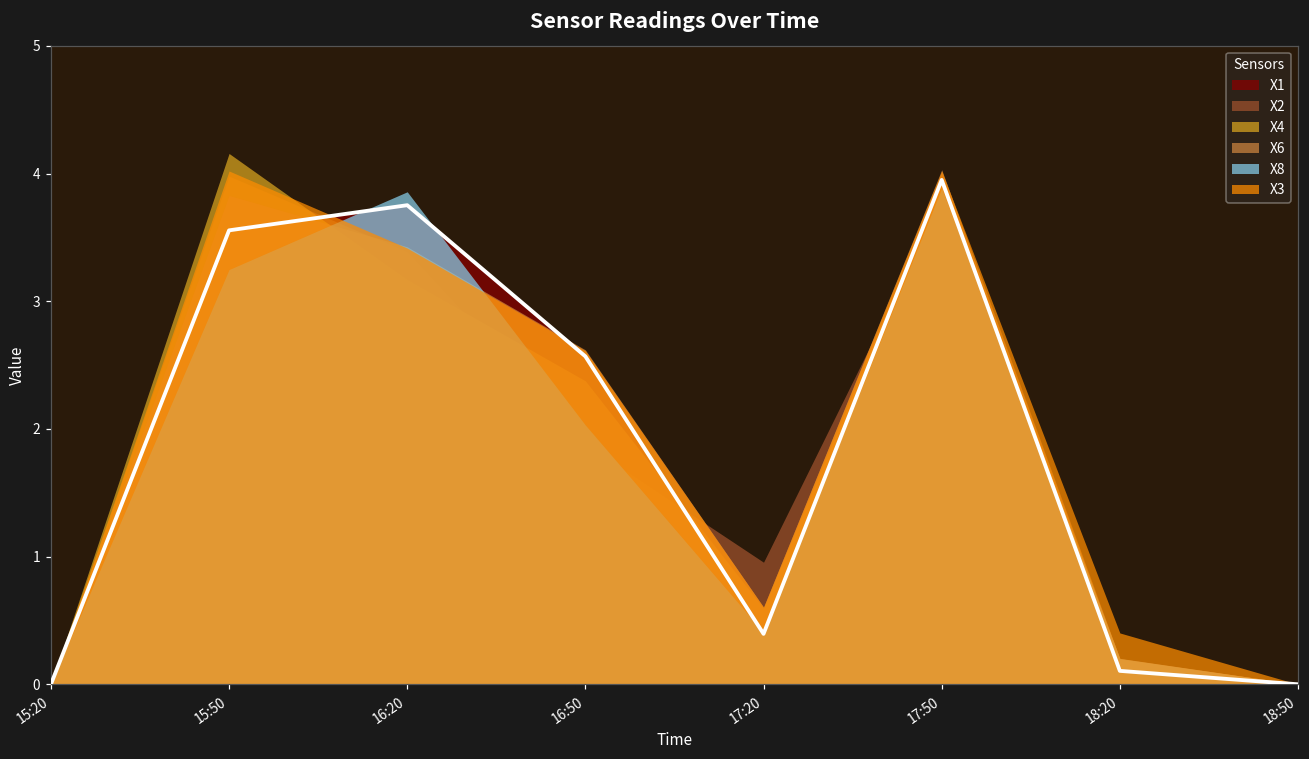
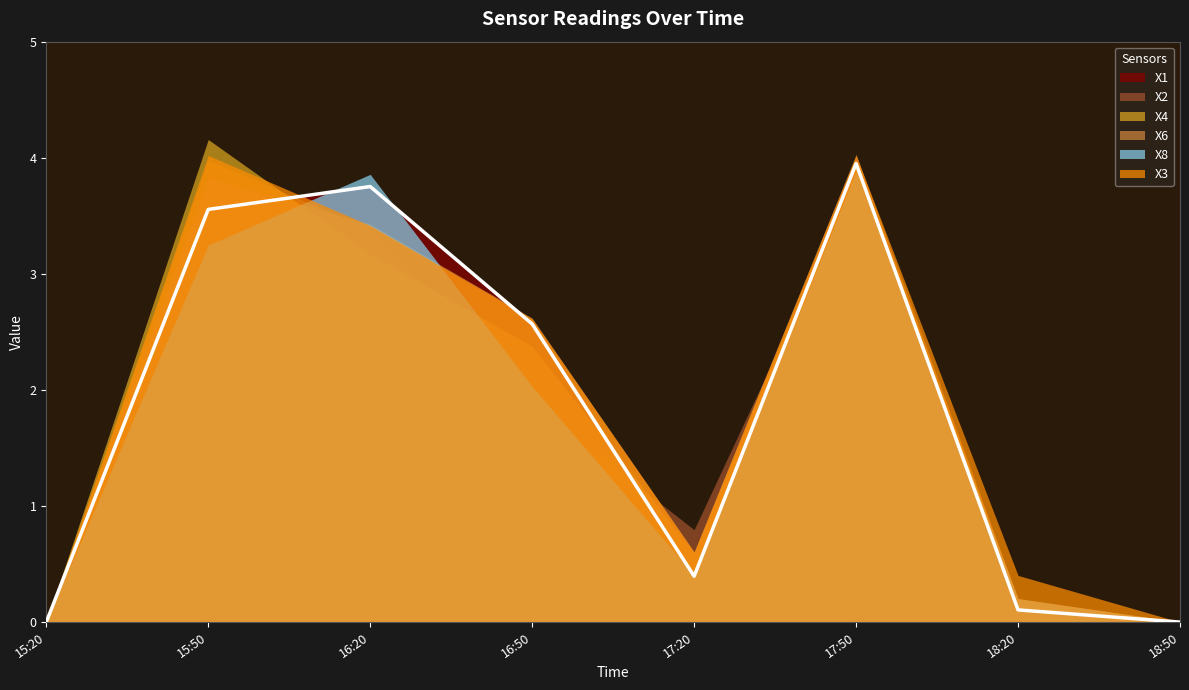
X2, 17:20: 0.96 -> 0.80
